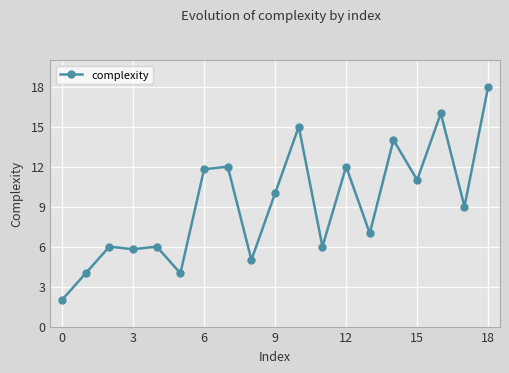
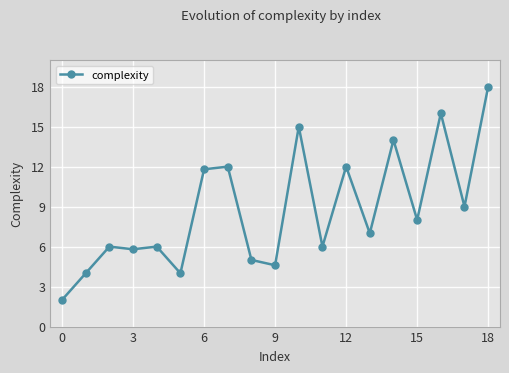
9: 10.0 -> 4.6
15: 11 -> 8
